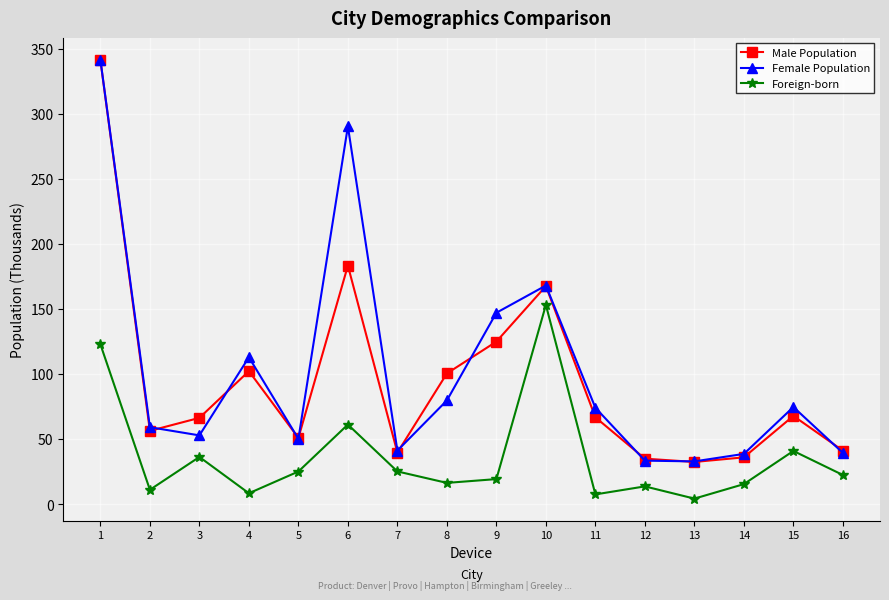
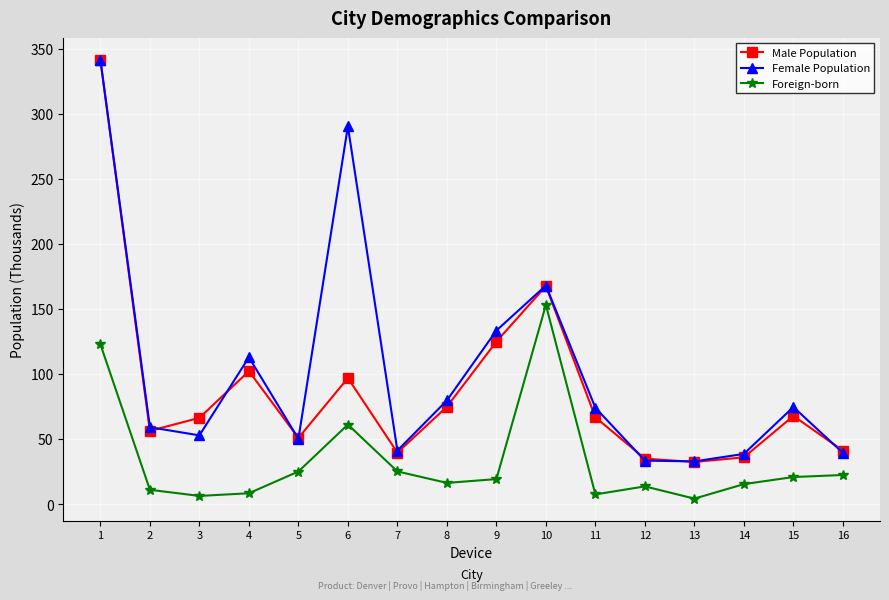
Foreign-born, 3: 36 -> 6
Male Population, 6: 183 -> 97
Male Population, 8: 100 -> 75
Female Population, 9: 147 -> 133
Foreign-born, 15: 41 -> 21
